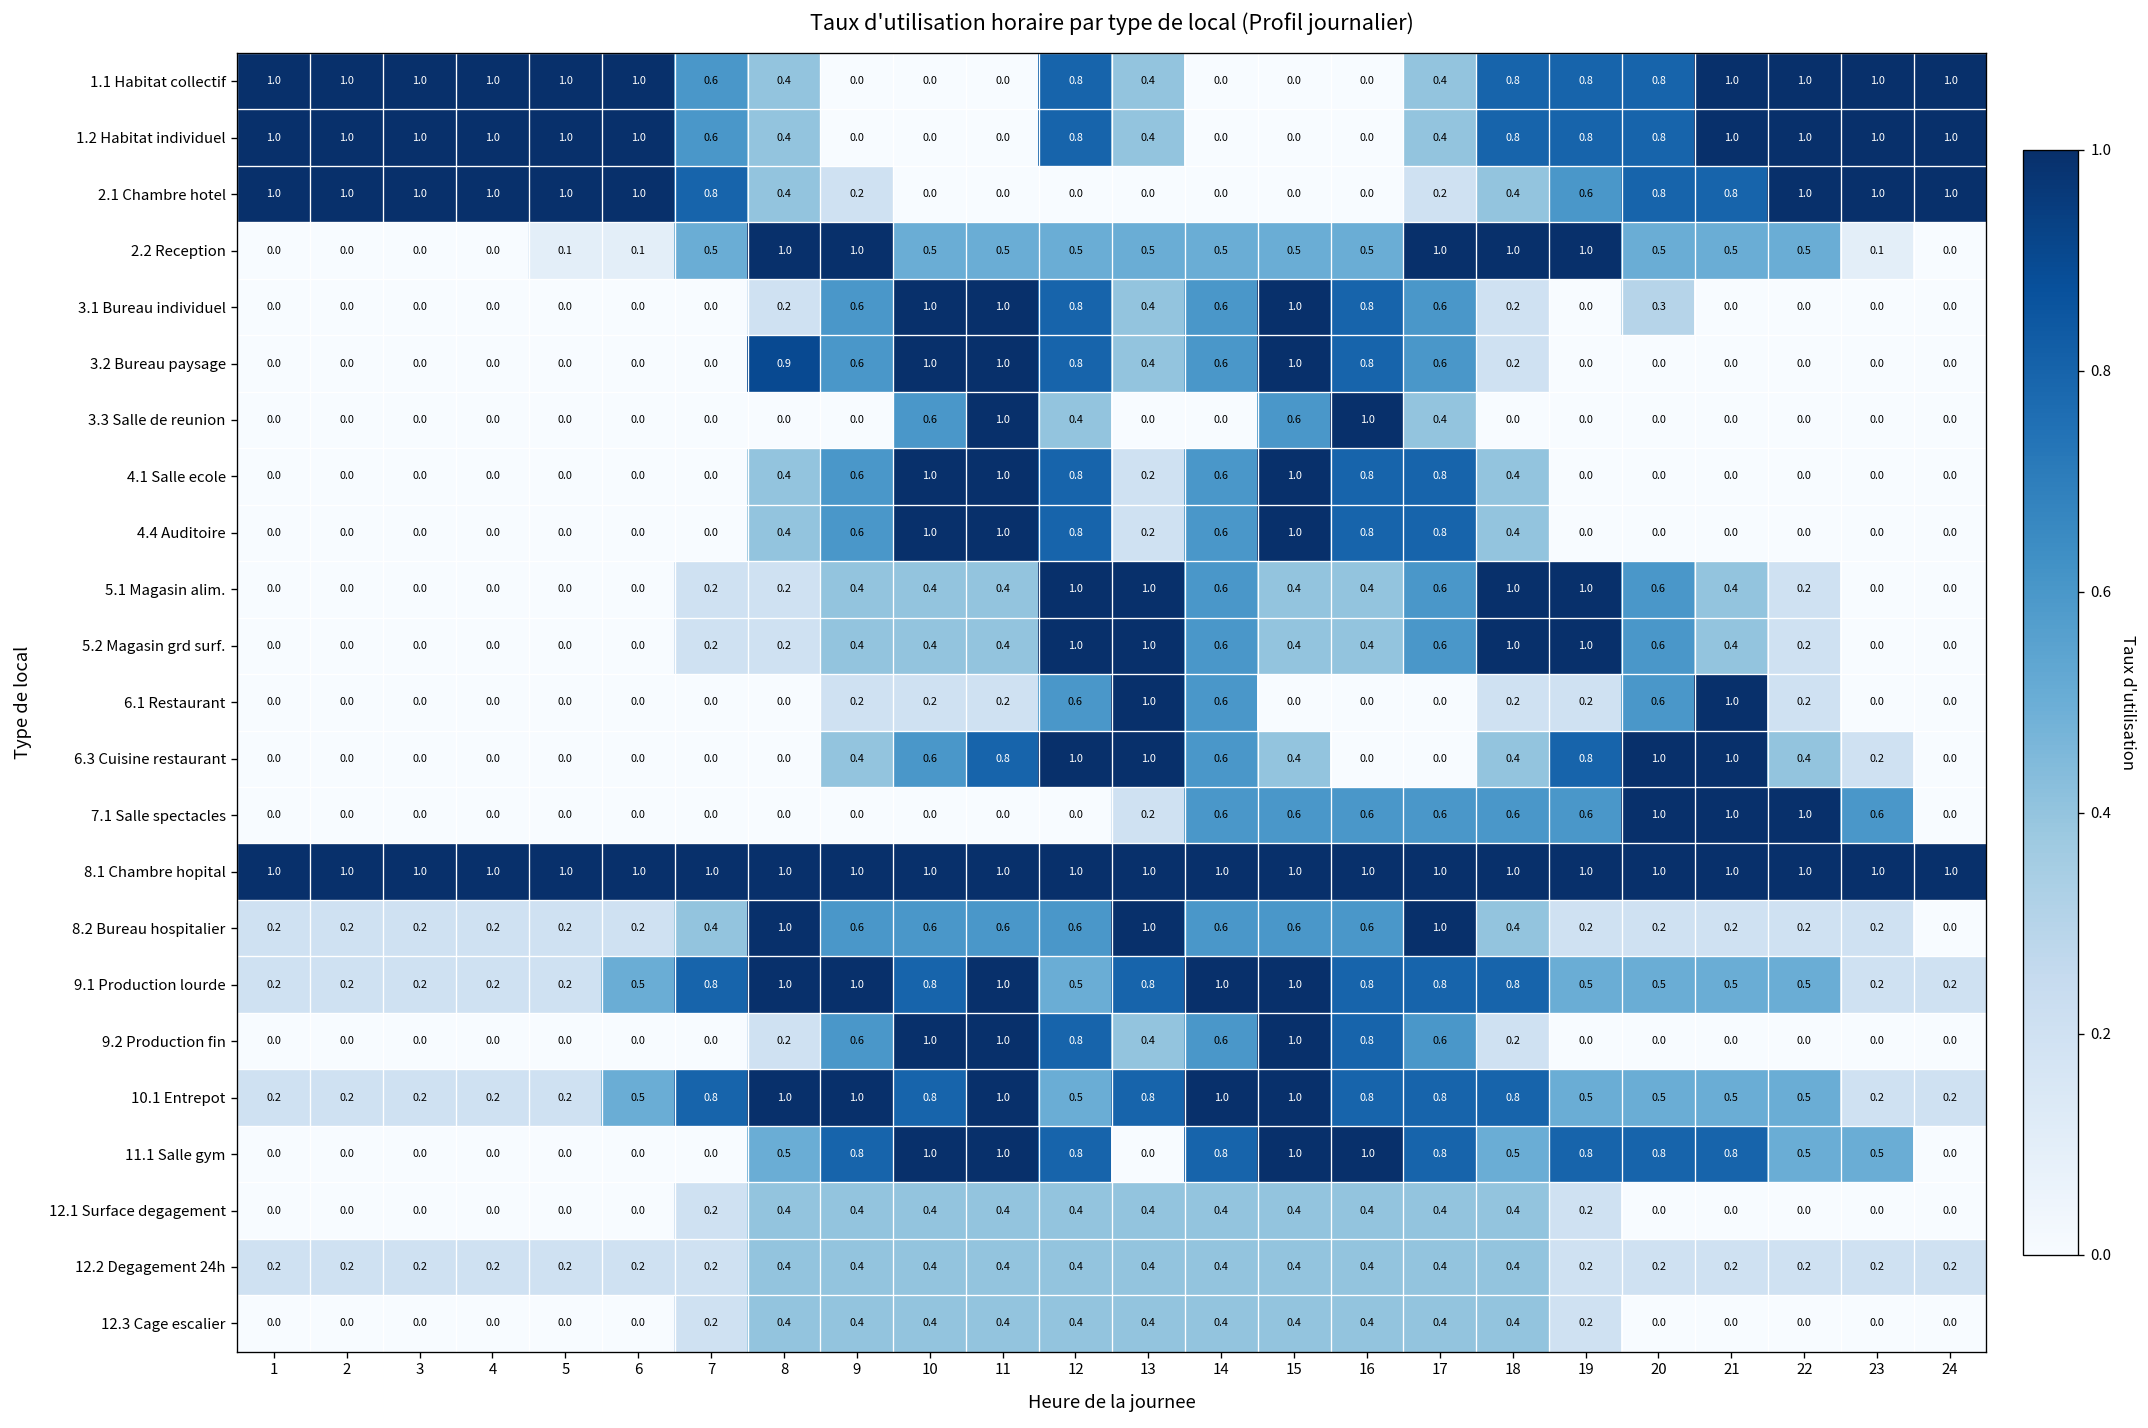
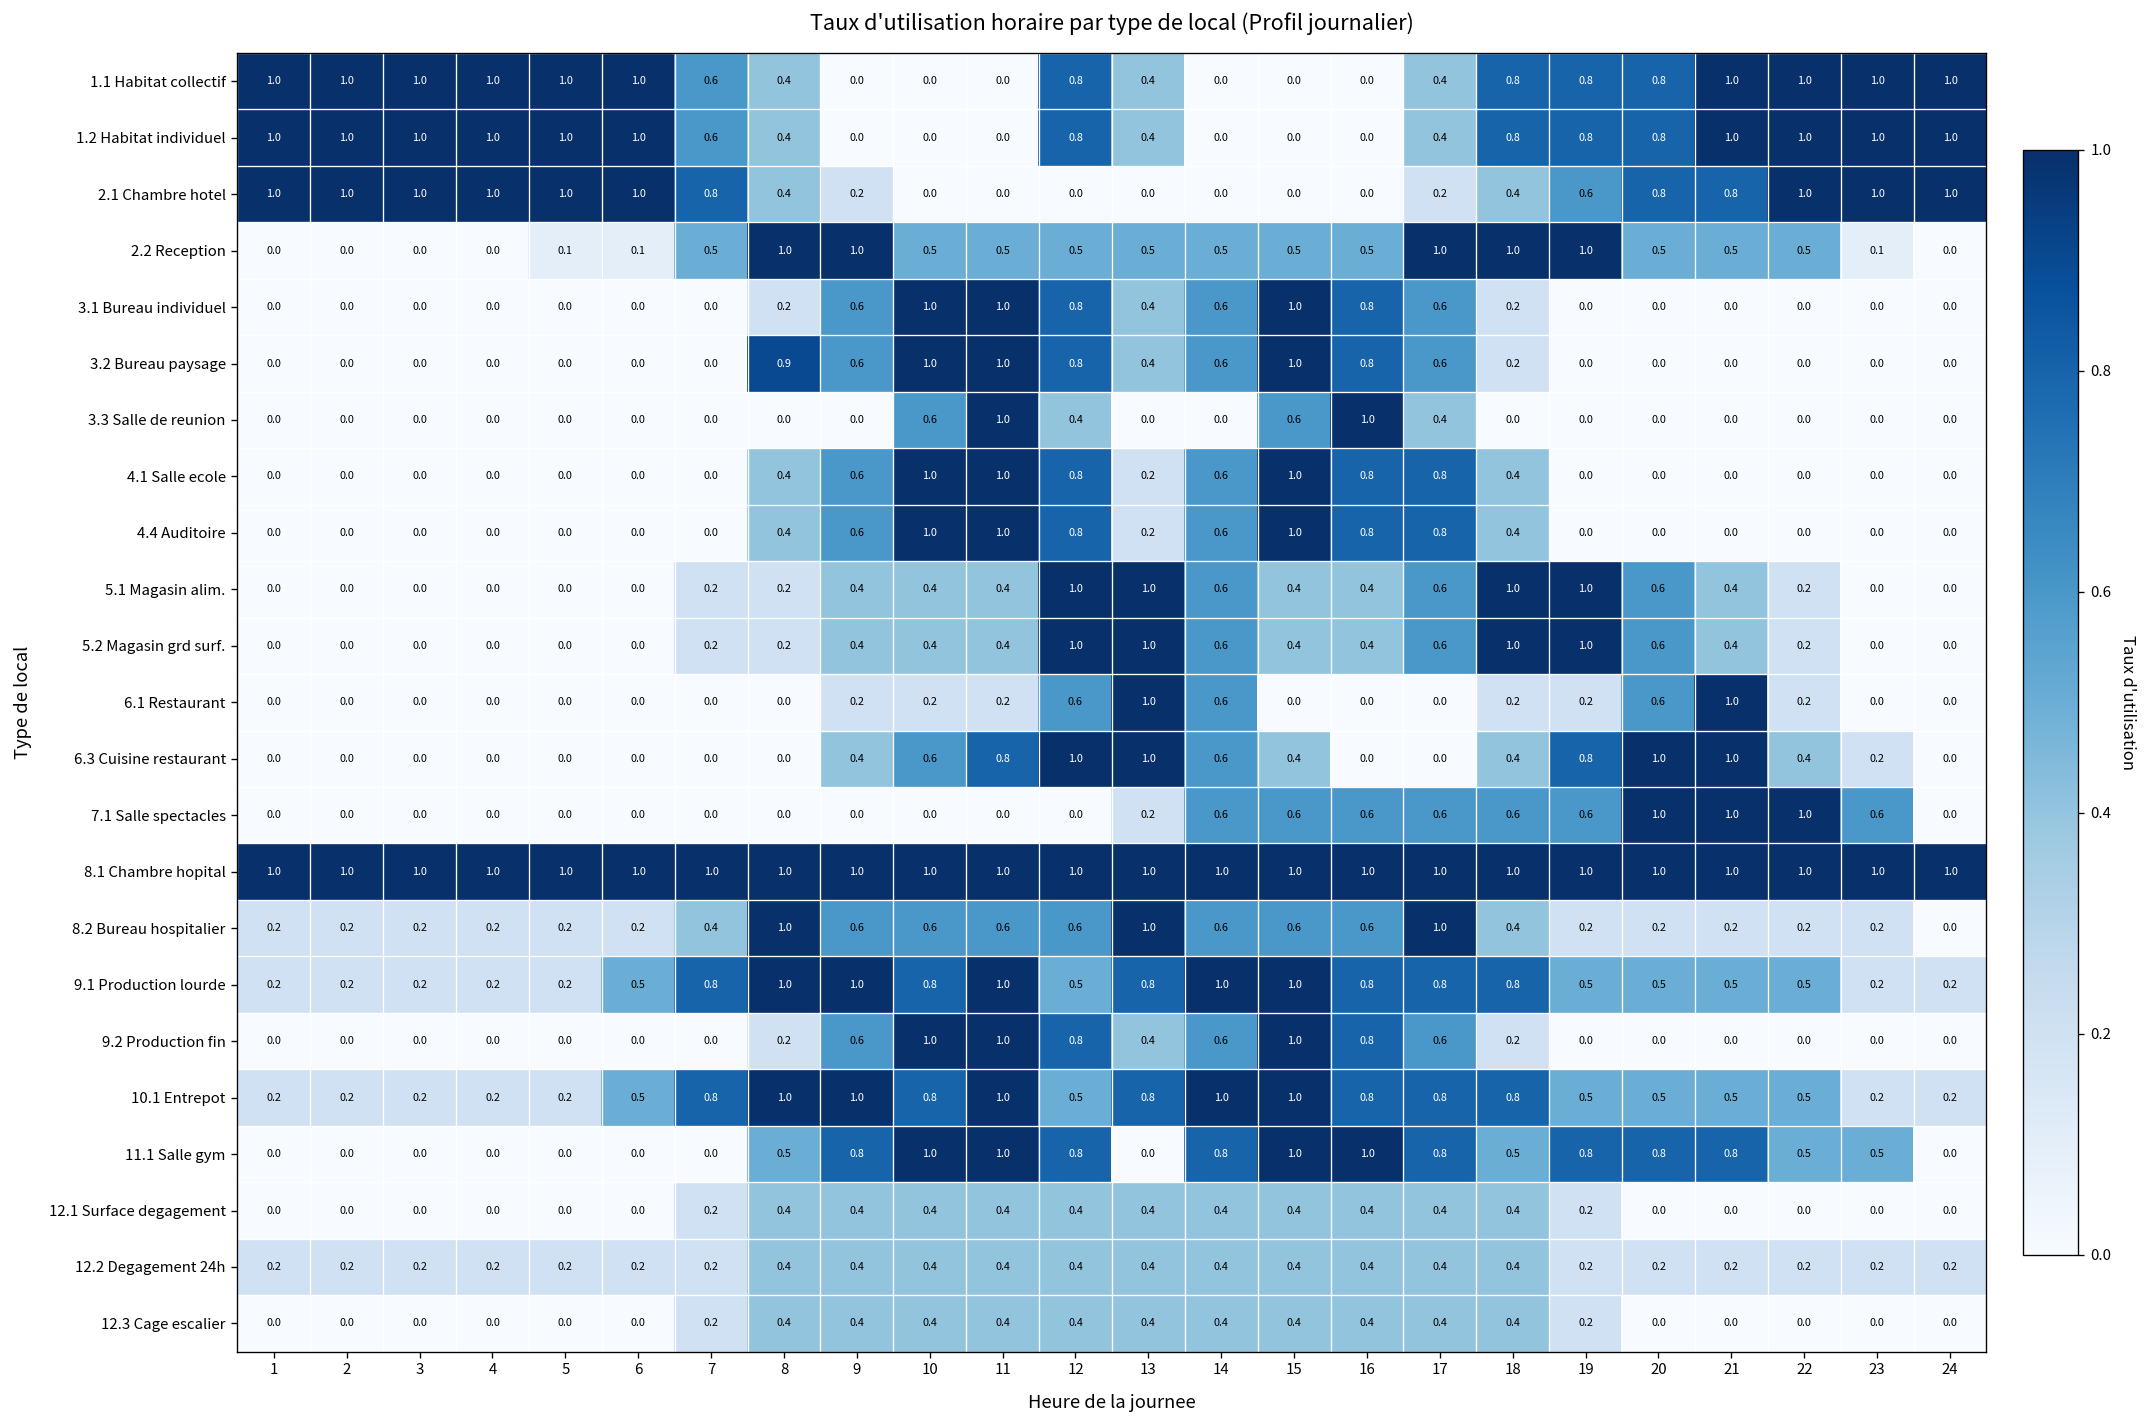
3.1 Bureau individuel, 20: 0.3 -> 0.0
